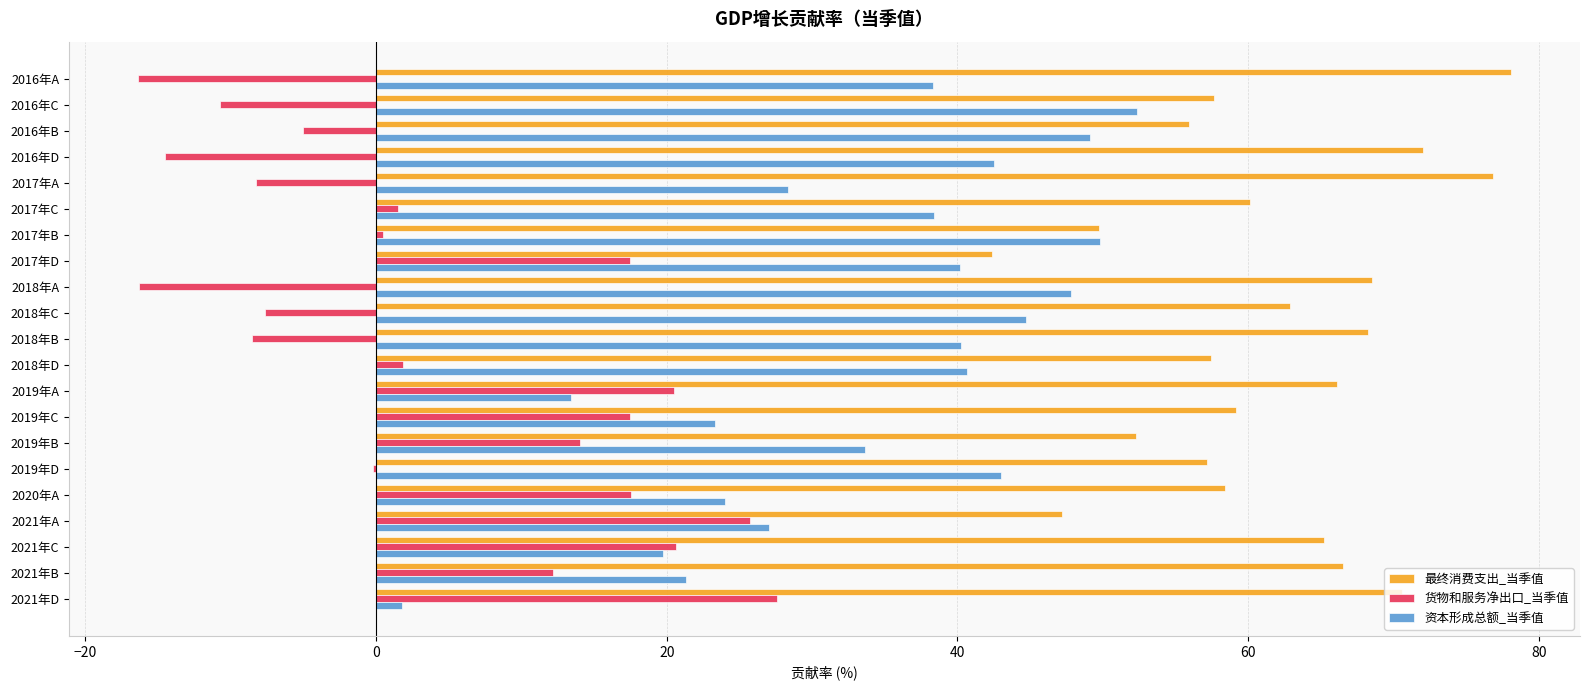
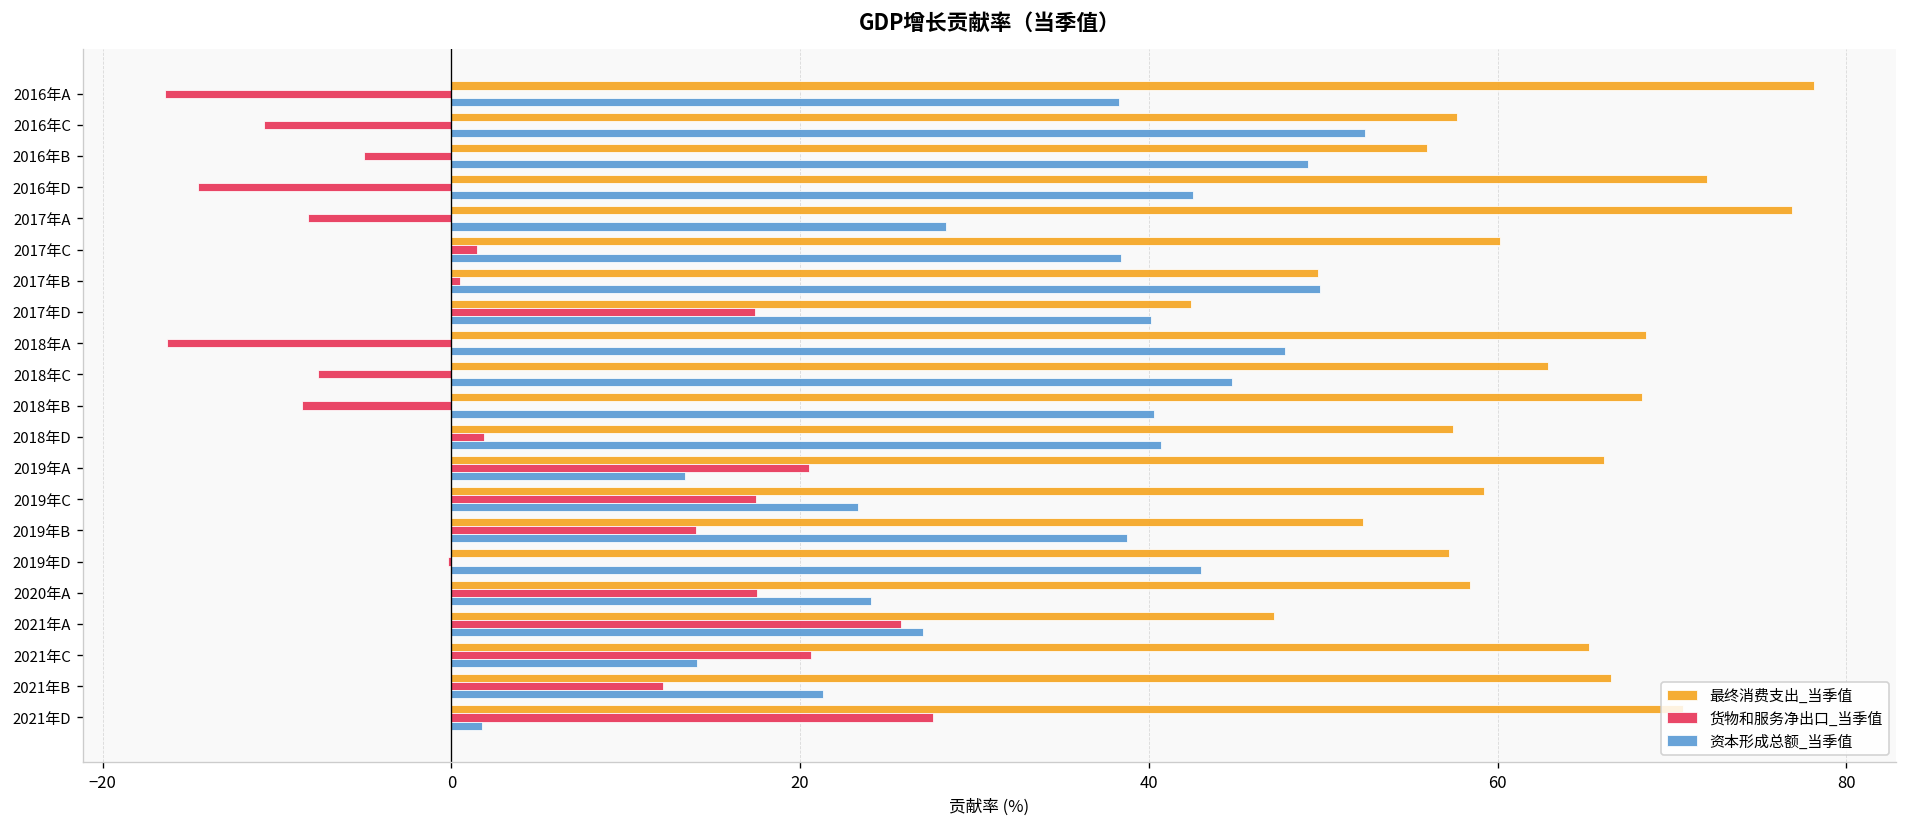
资本形成总额_当季值, 2019年B: 33.7 -> 38.8
资本形成总额_当季值, 2021年C: 19.7 -> 14.1
